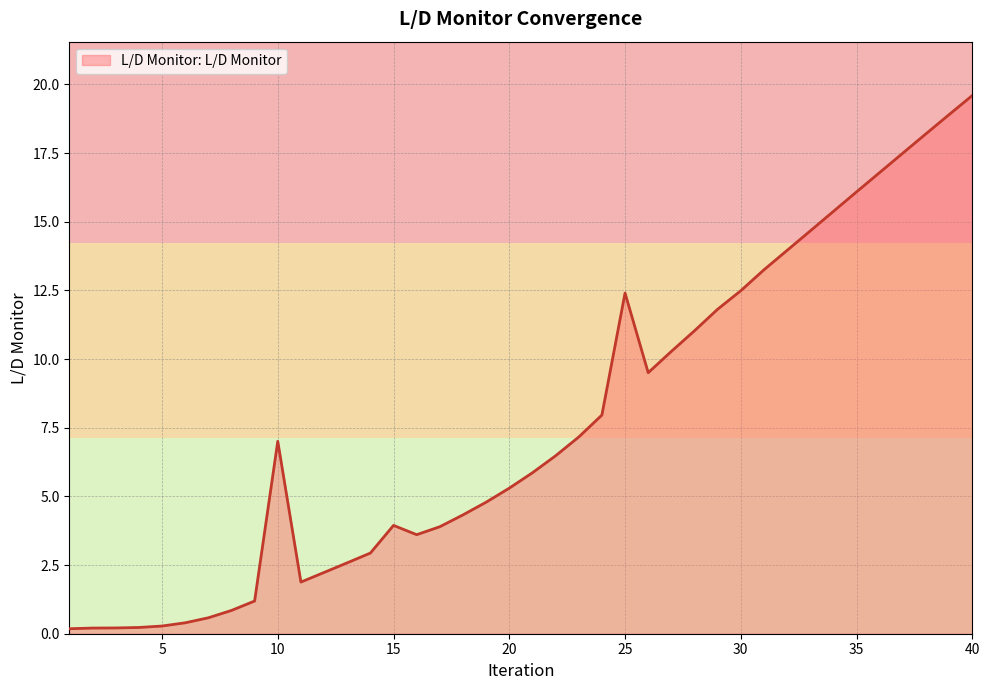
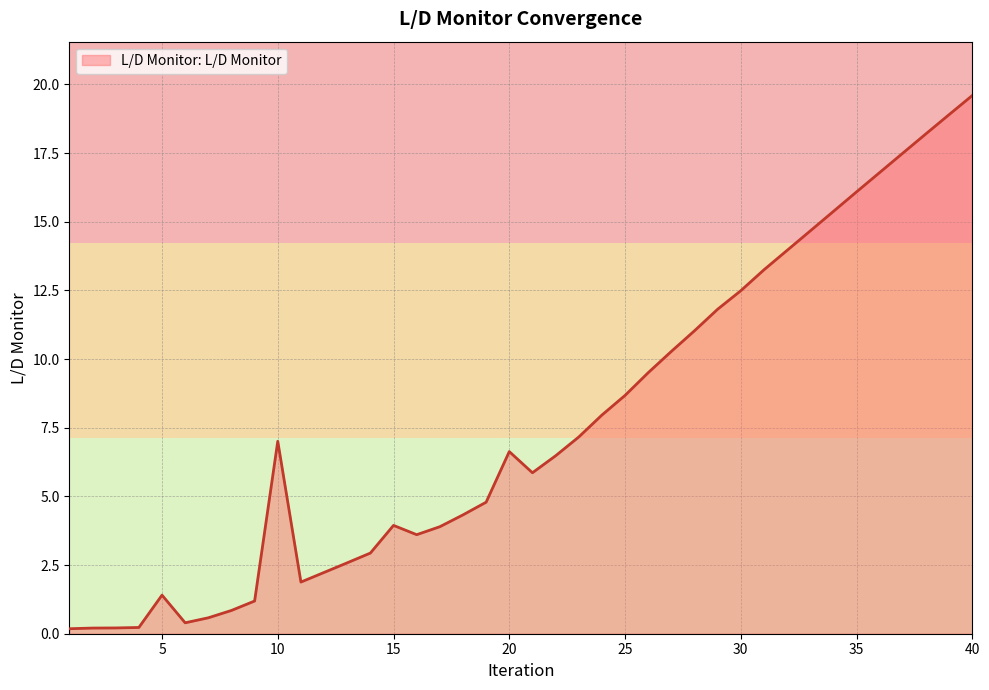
5: 0.3 -> 1.4
20: 5.3 -> 6.6
25: 12.4 -> 8.7
